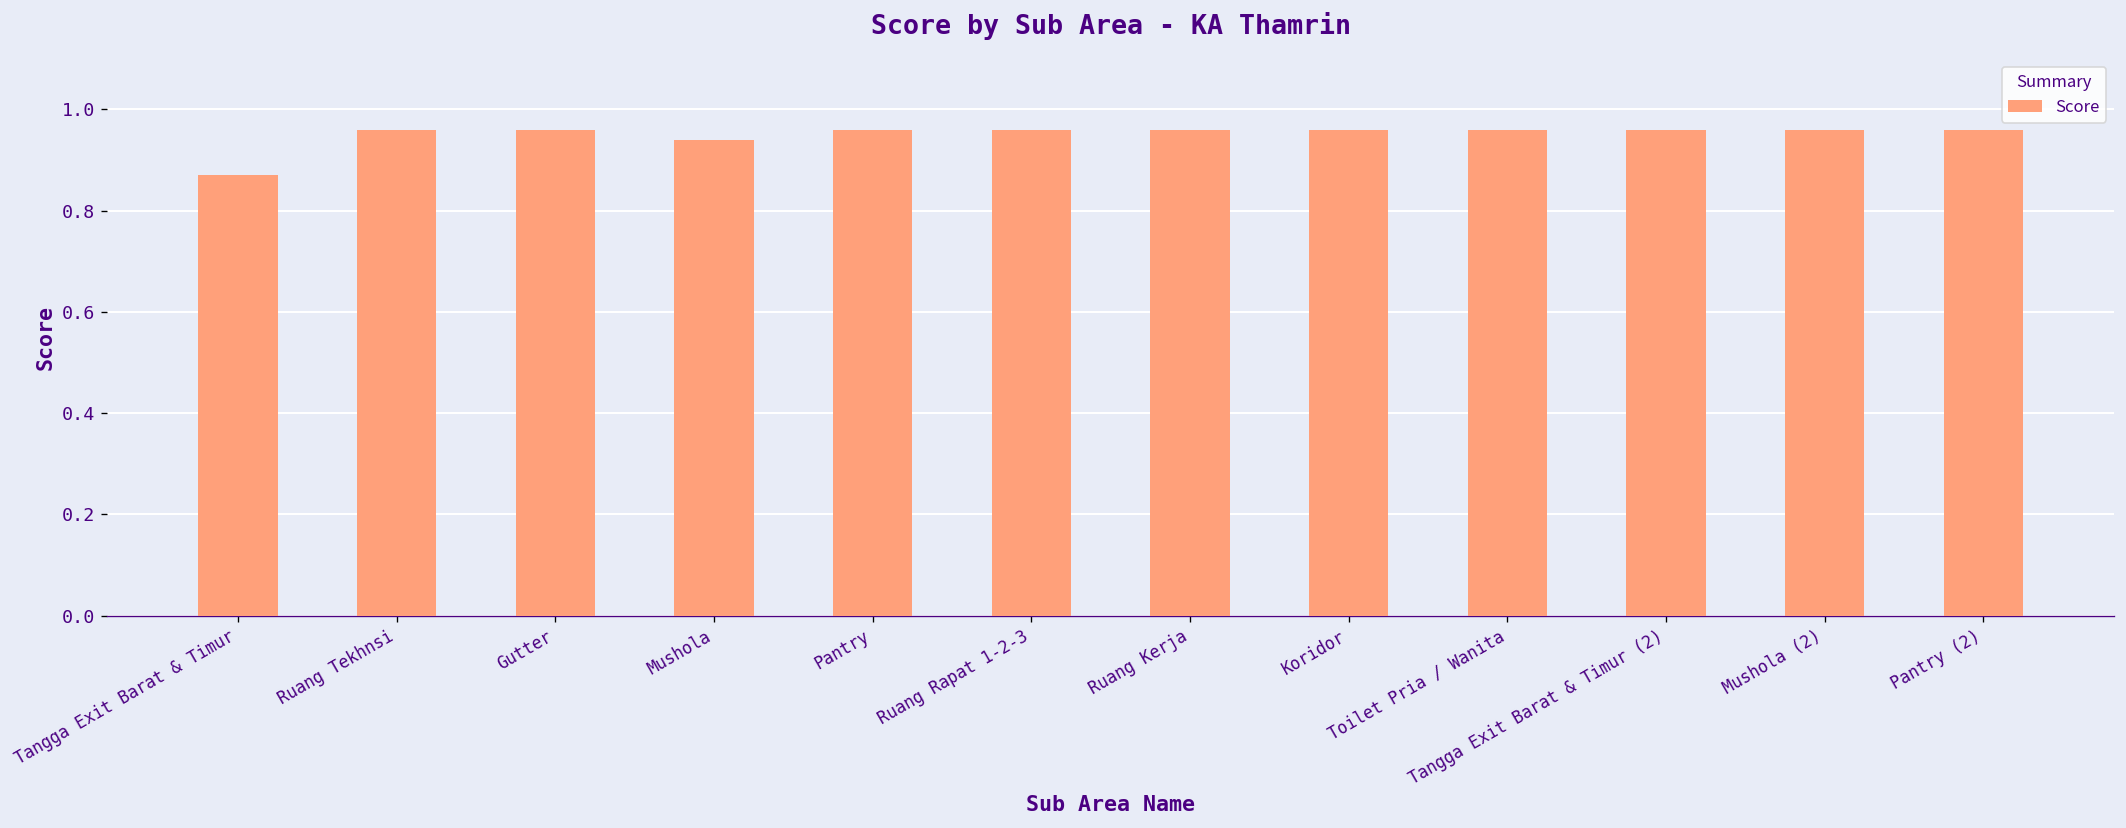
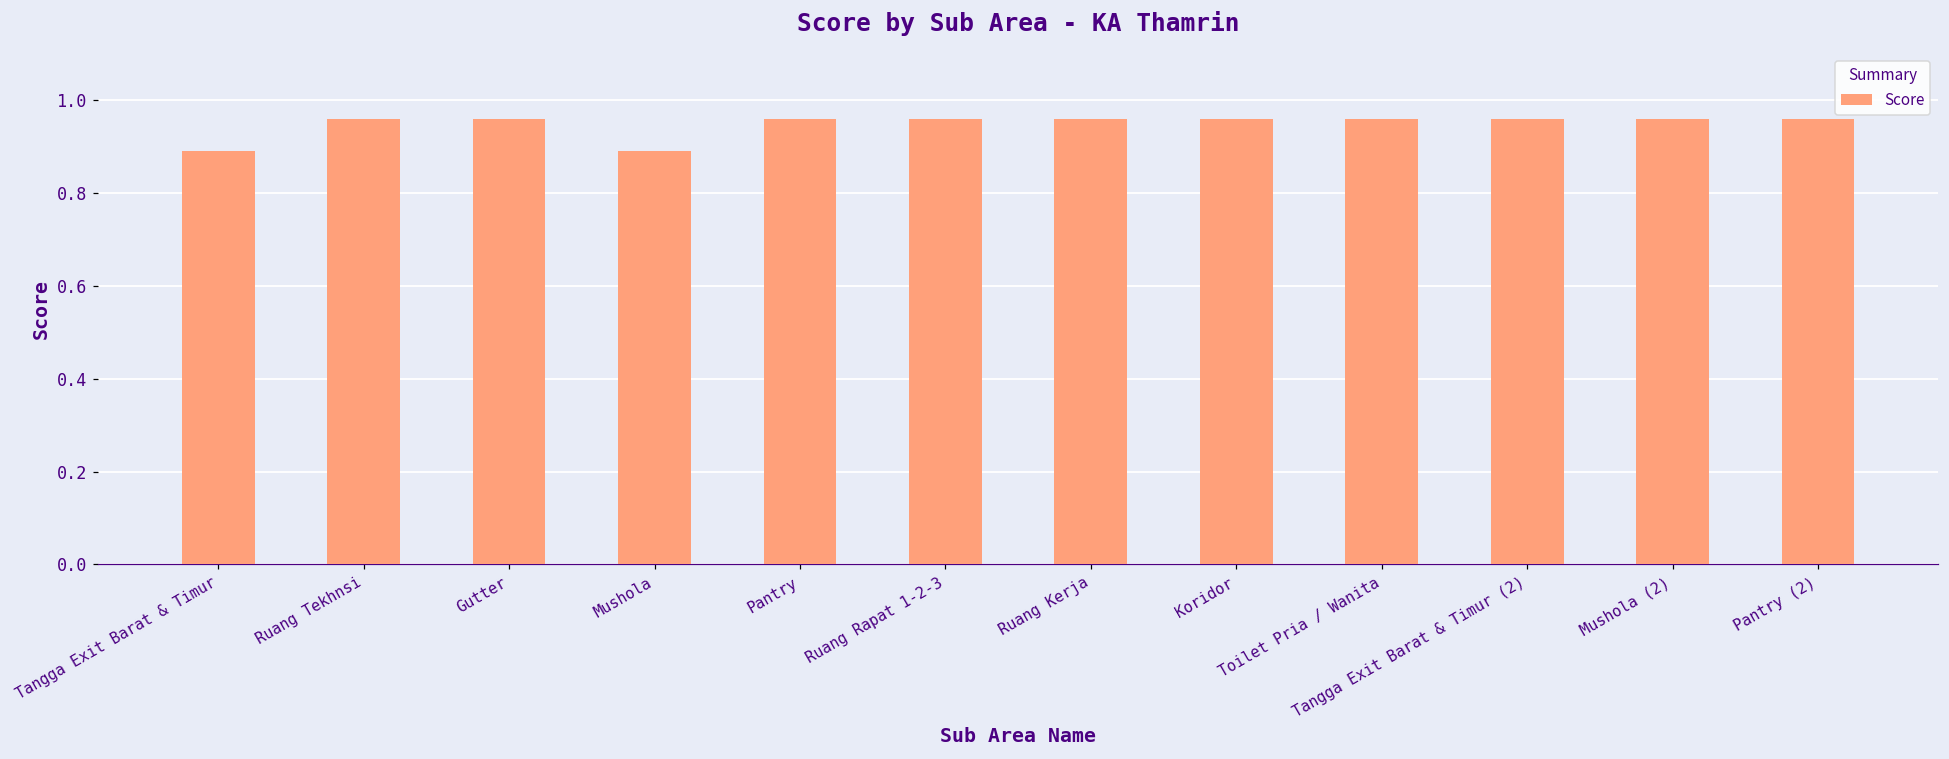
Tangga Exit Barat & Timur: 0.87 -> 0.89
Mushola: 0.94 -> 0.89
